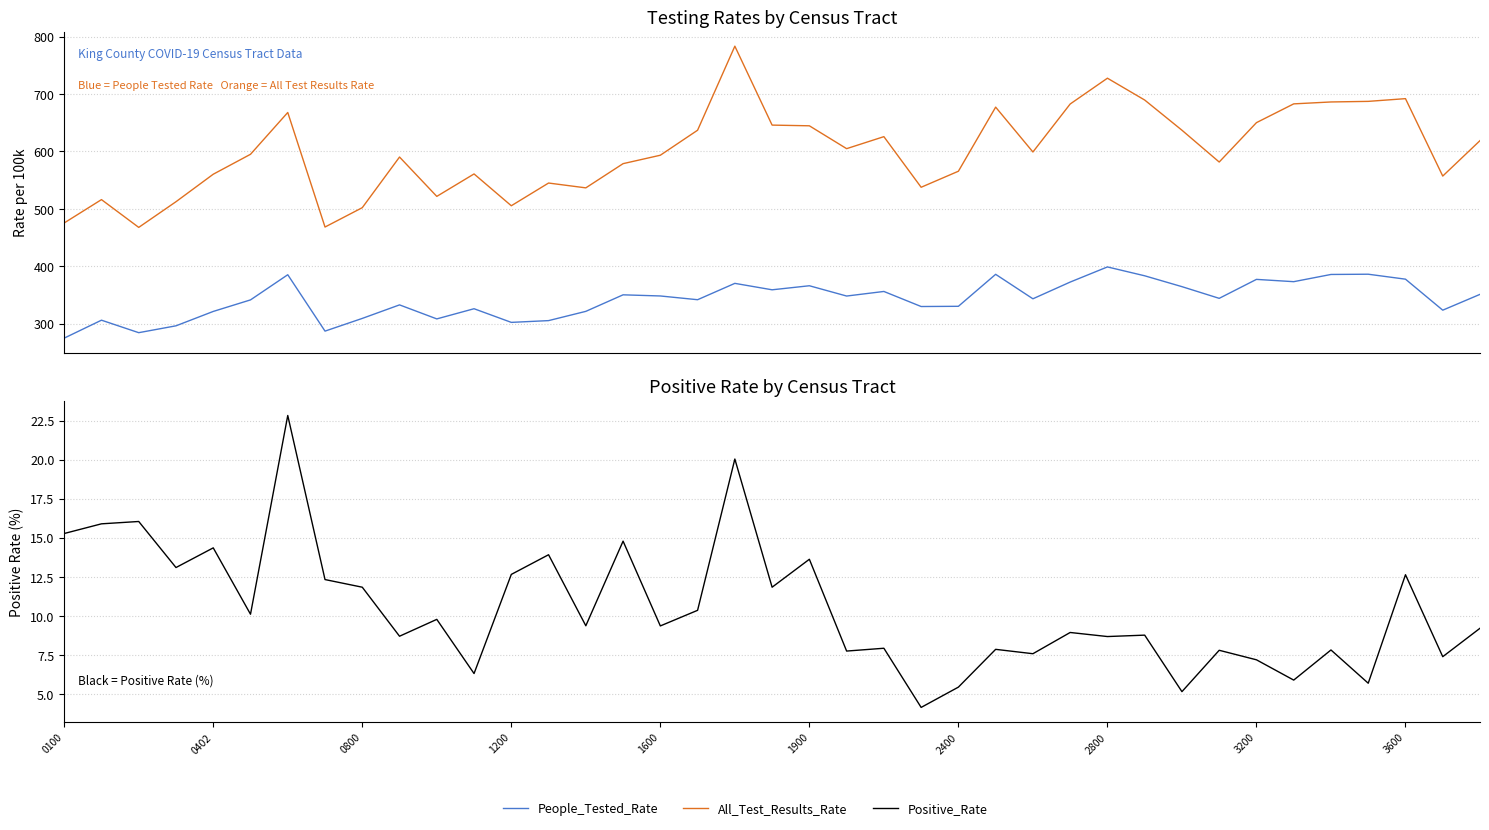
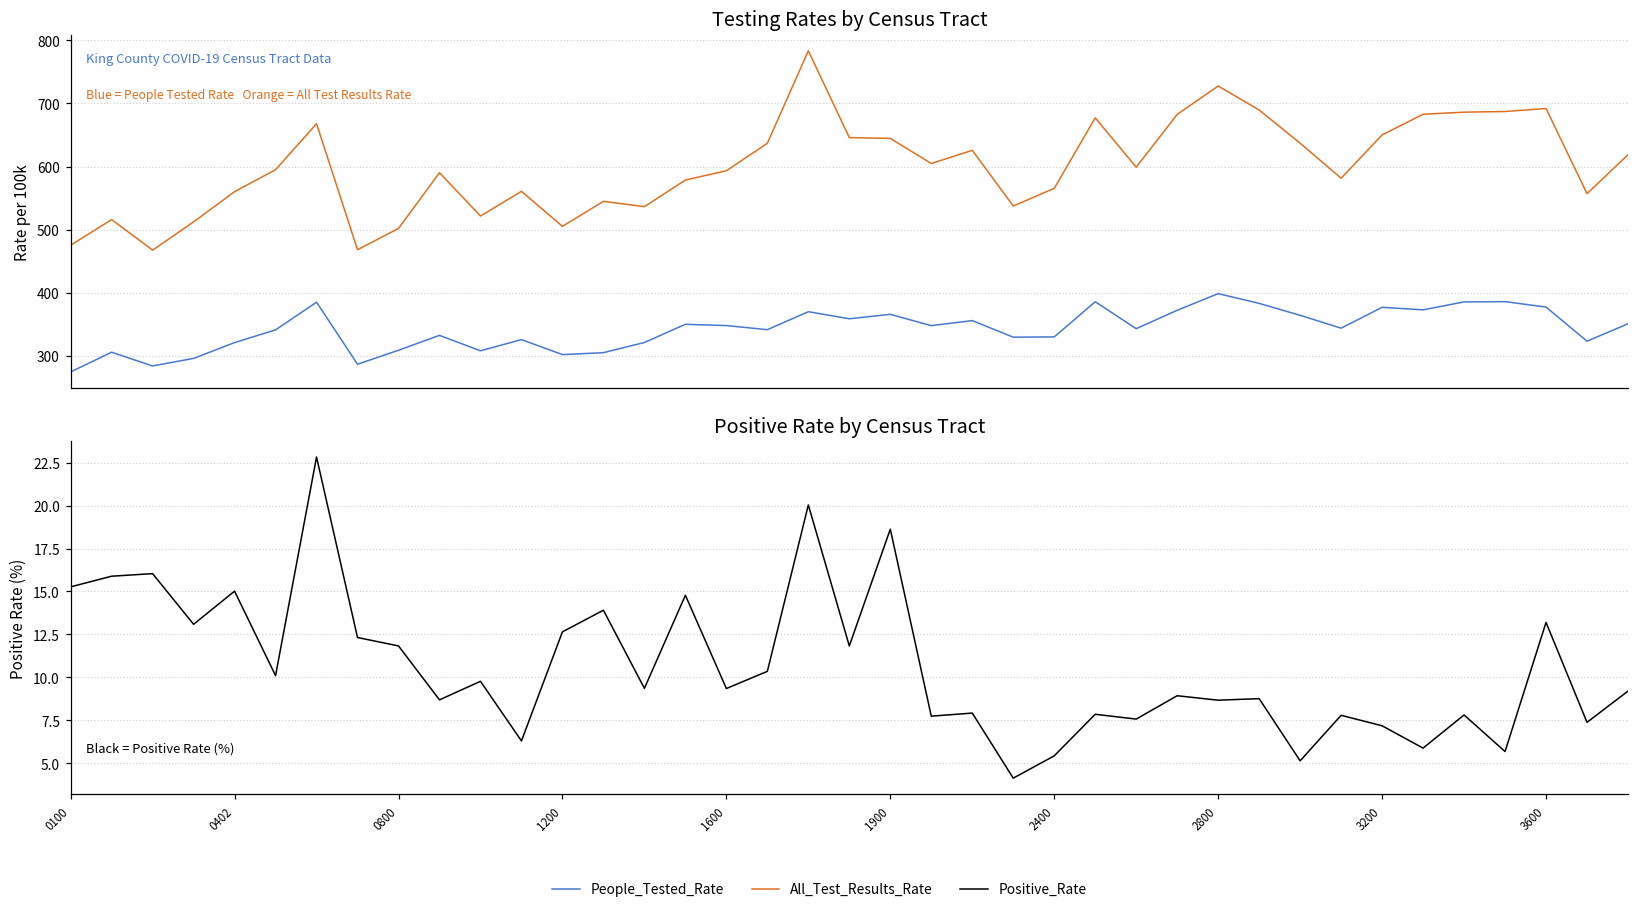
Positive Rate by Census Tract, 0402: 14.4 -> 15.0
Positive Rate by Census Tract, 1900: 13.6 -> 18.6
Positive Rate by Census Tract, 3600: 12.6 -> 13.2
